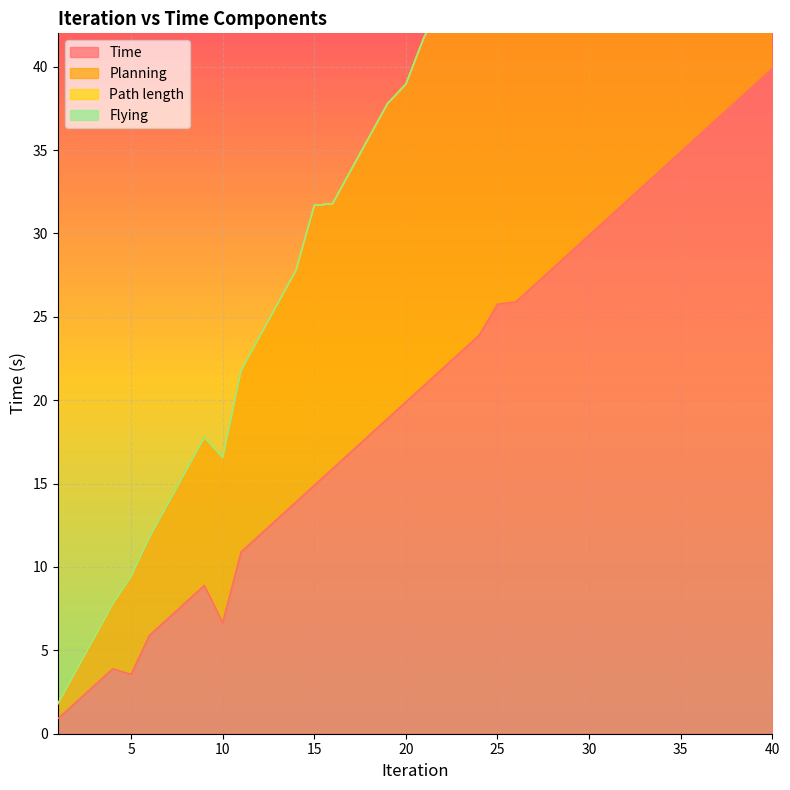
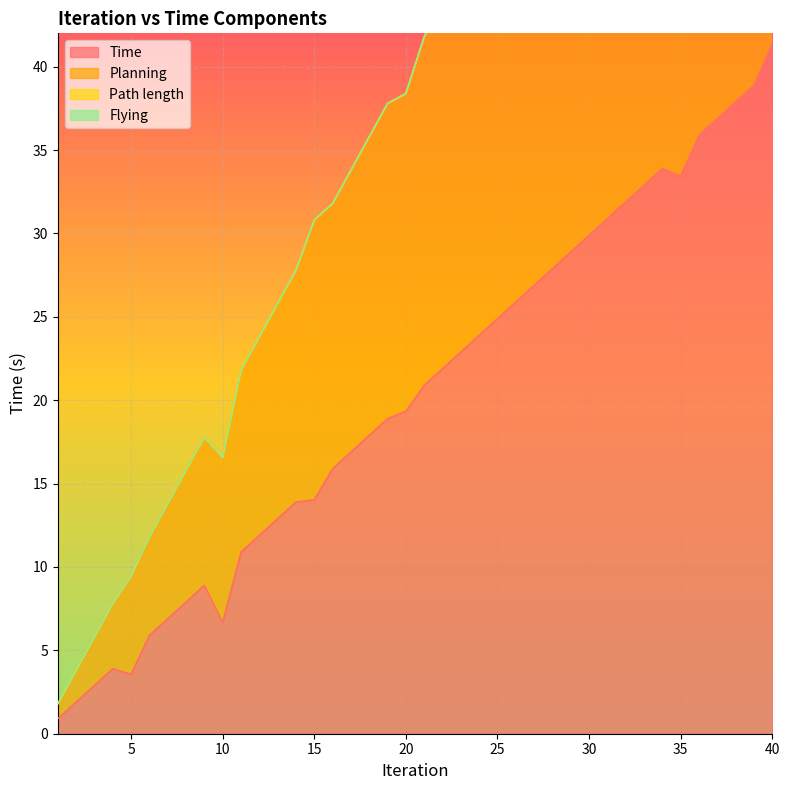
Time, 15: 14.9 -> 14.0
Time, 20: 19.9 -> 19.3
Time, 25: 25.8 -> 24.9
Time, 35: 34.9 -> 33.4
Time, 40: 39.9 -> 41.4
